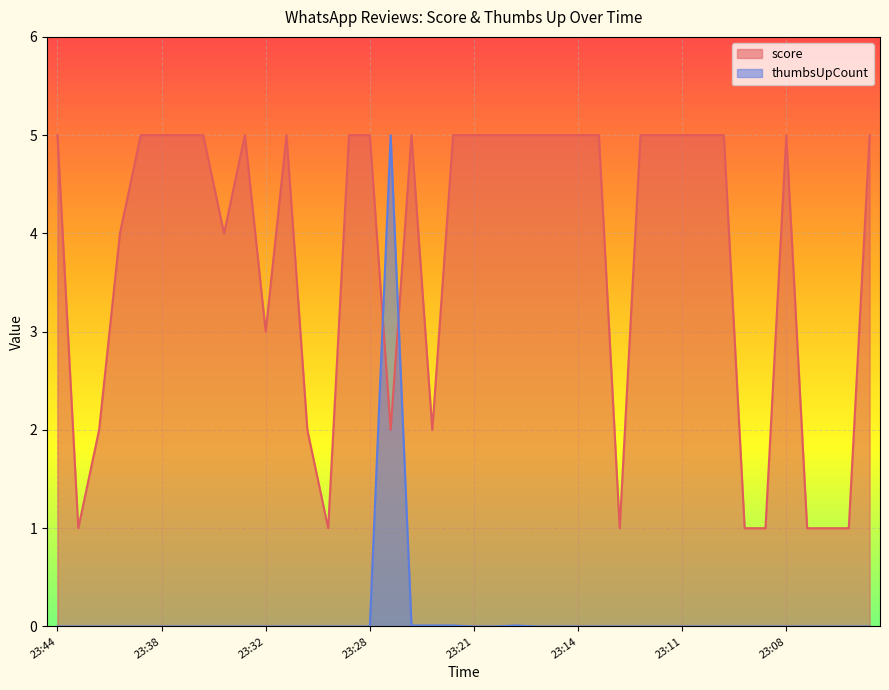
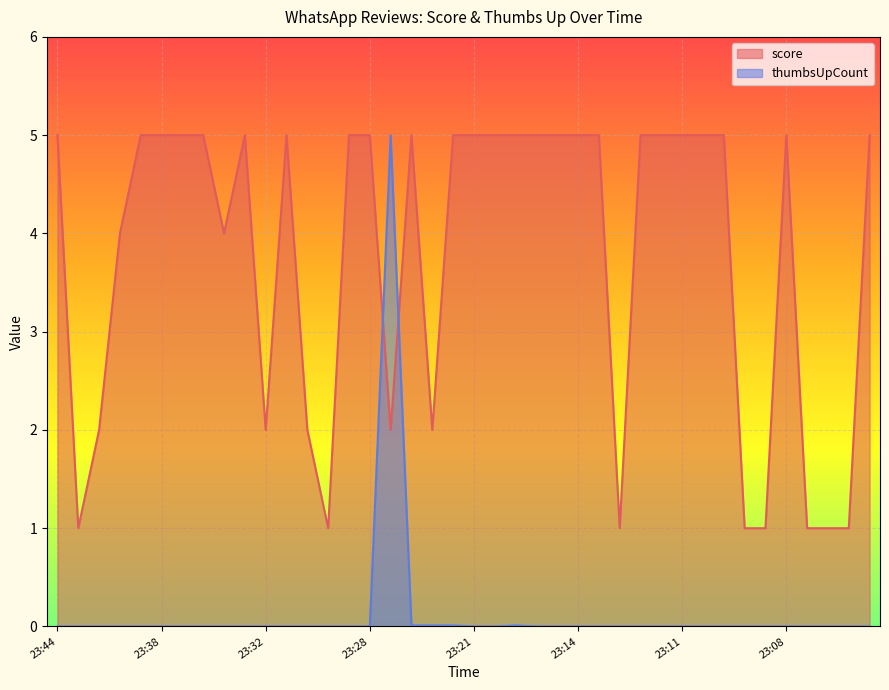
score, 23:32: 3 -> 2
